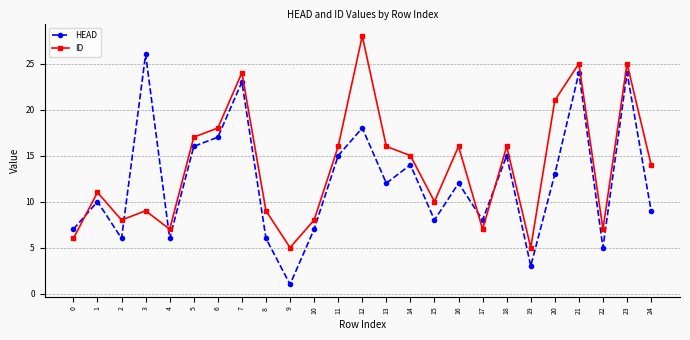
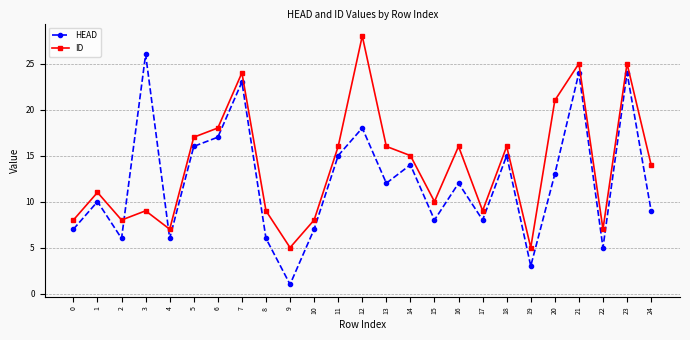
ID, 0: 6 -> 8
ID, 17: 7 -> 9
